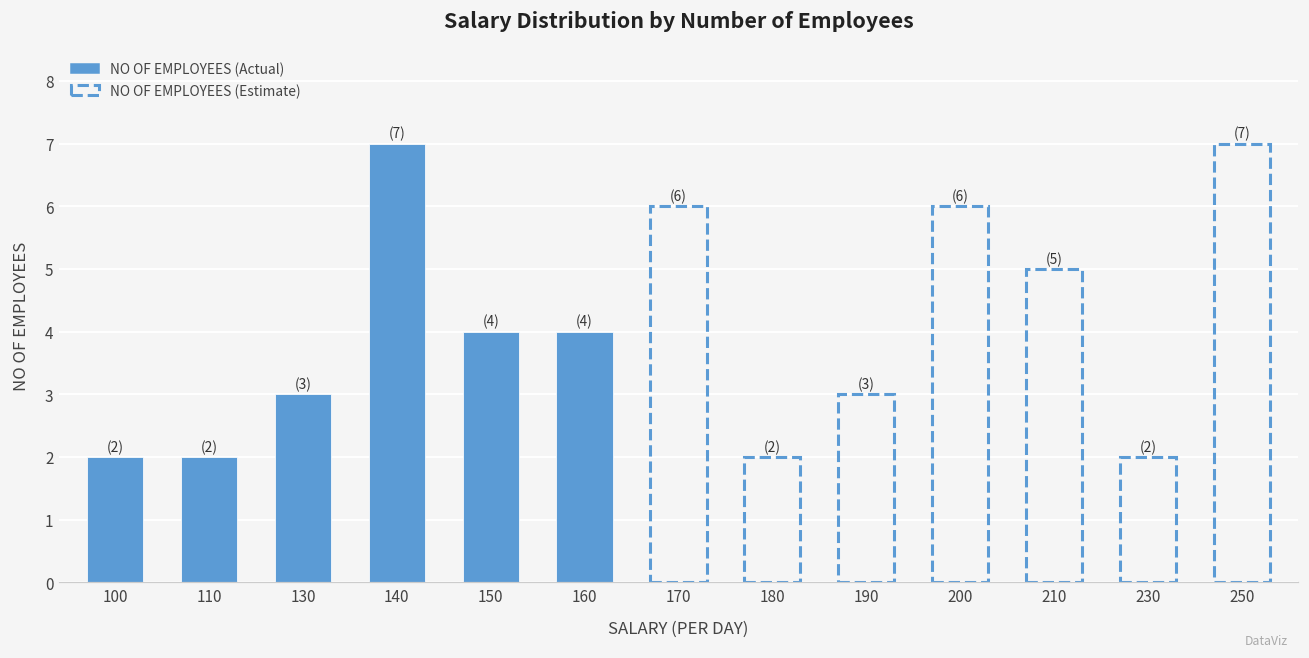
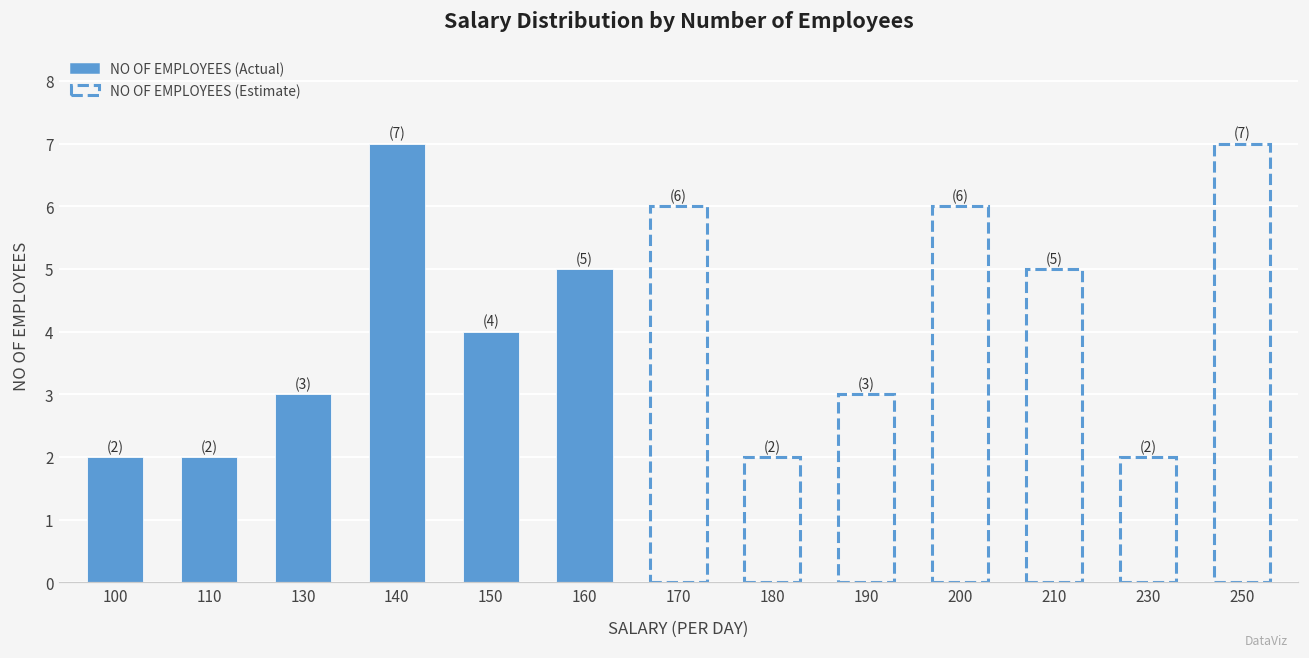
NO OF EMPLOYEES (Actual), 160: (4) -> (5)
